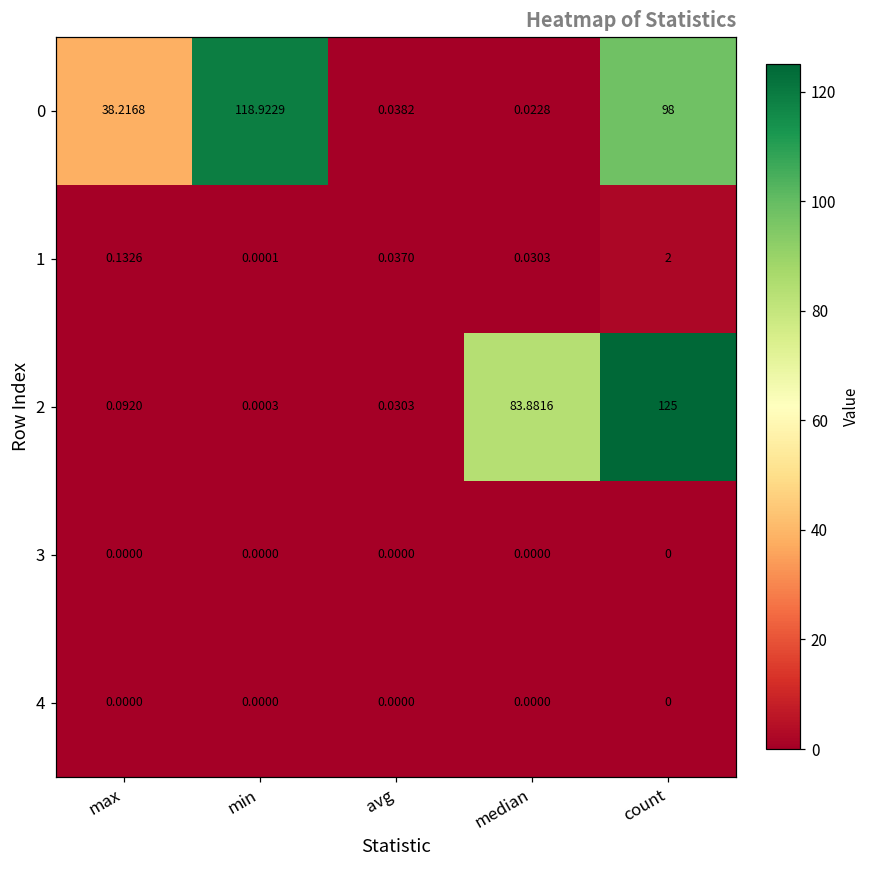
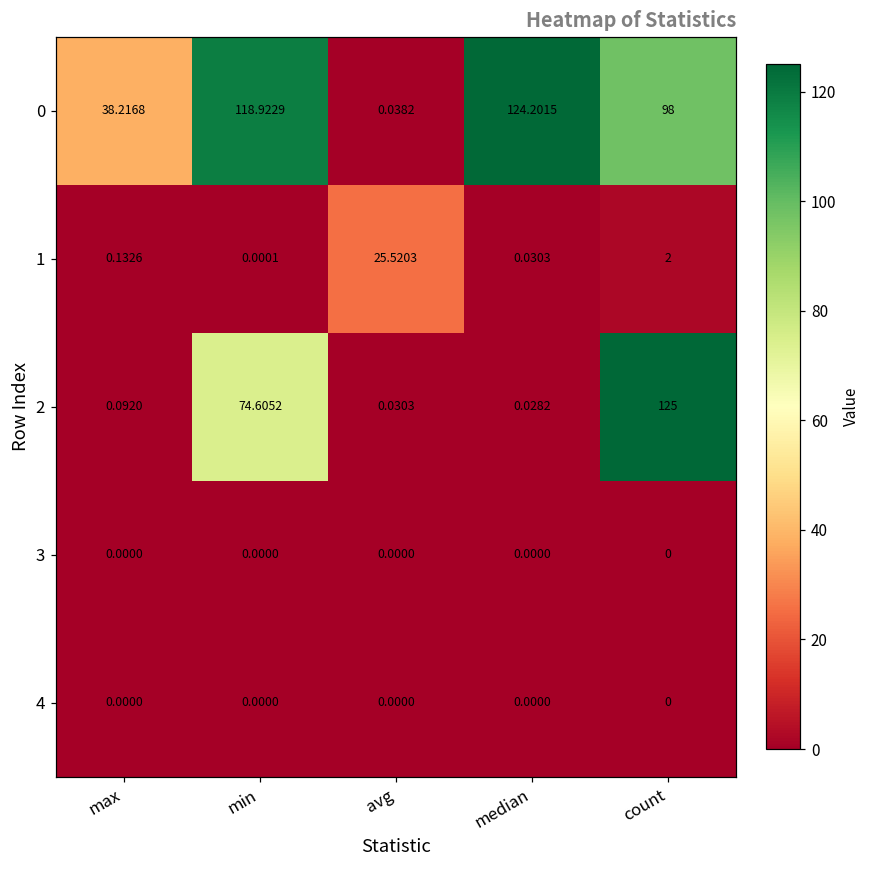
0, median: 0.0228 -> 124.2015
1, avg: 0.0370 -> 25.5203
2, min: 0.0003 -> 74.6052
2, median: 83.8816 -> 0.0282
